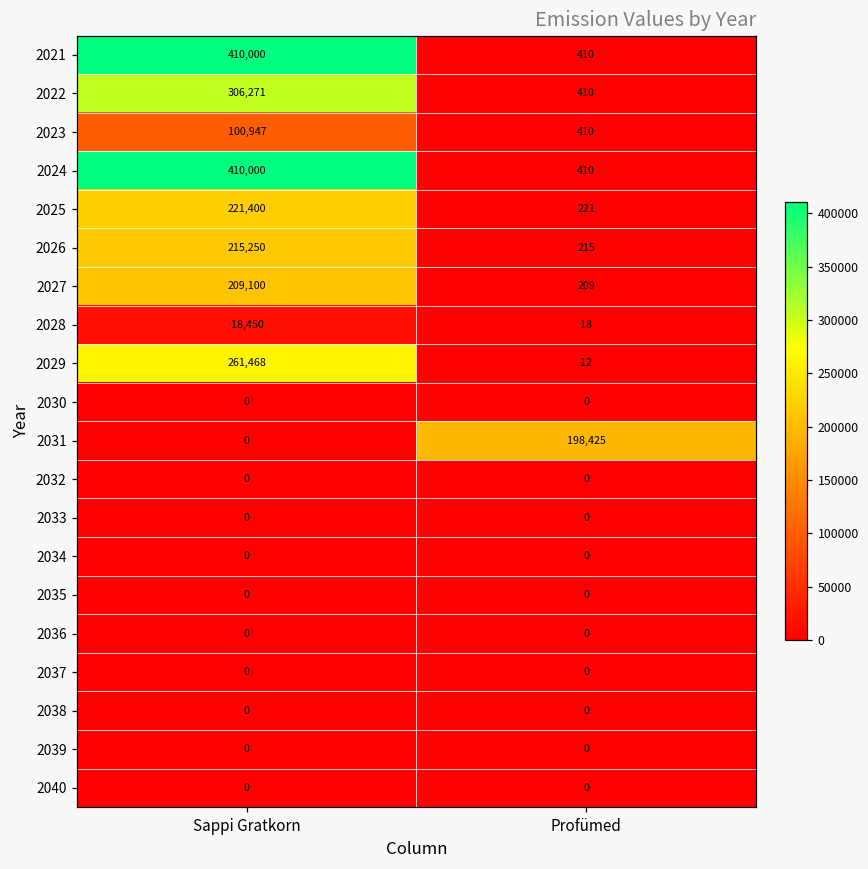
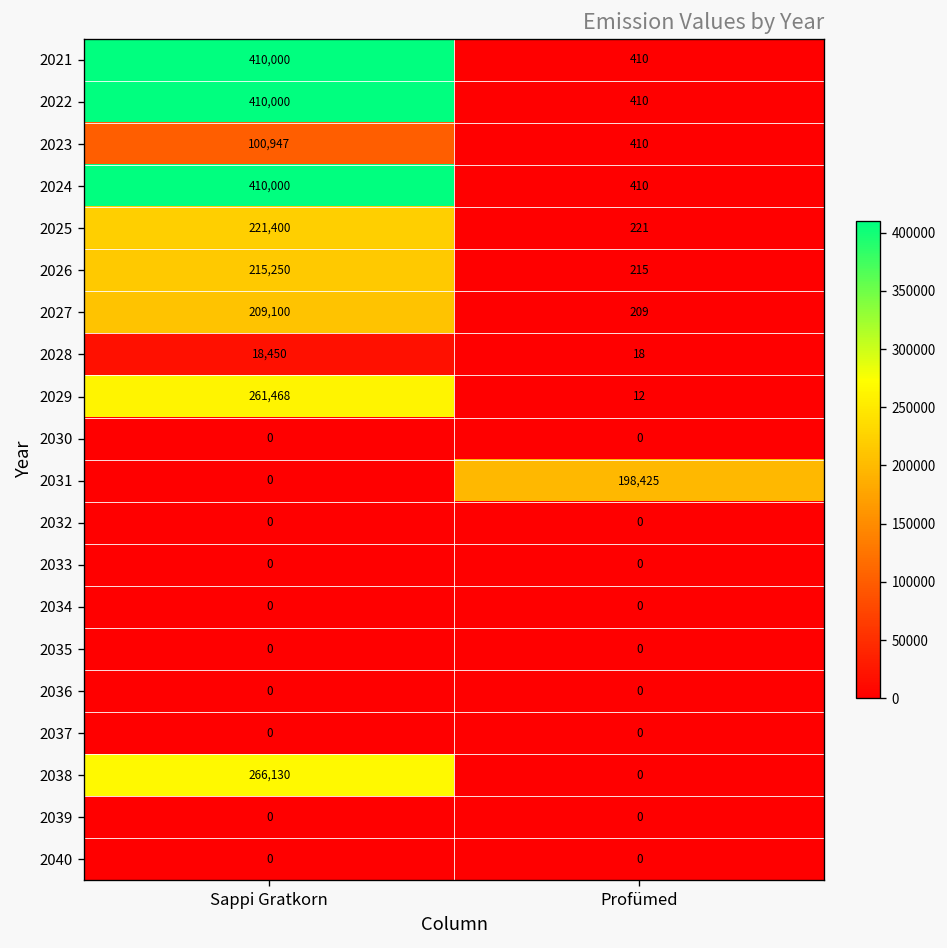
2022, Sappi Gratkorn: 306,271 -> 410,000
2038, Sappi Gratkorn: 0 -> 266,130
